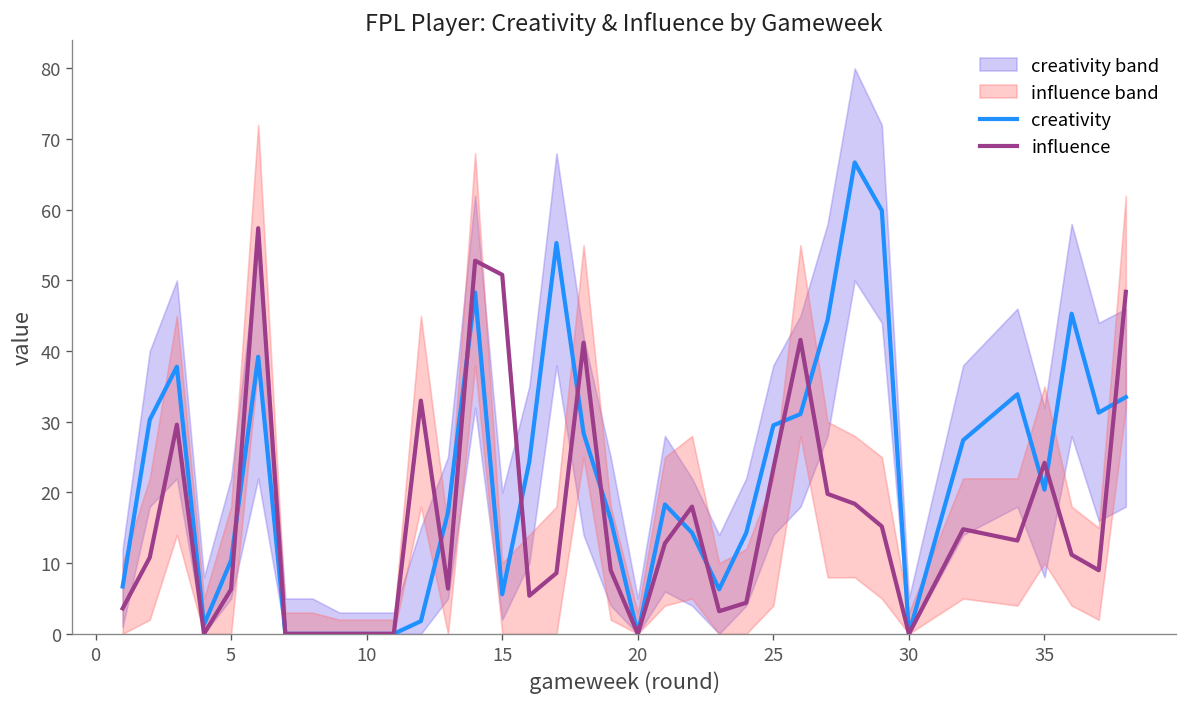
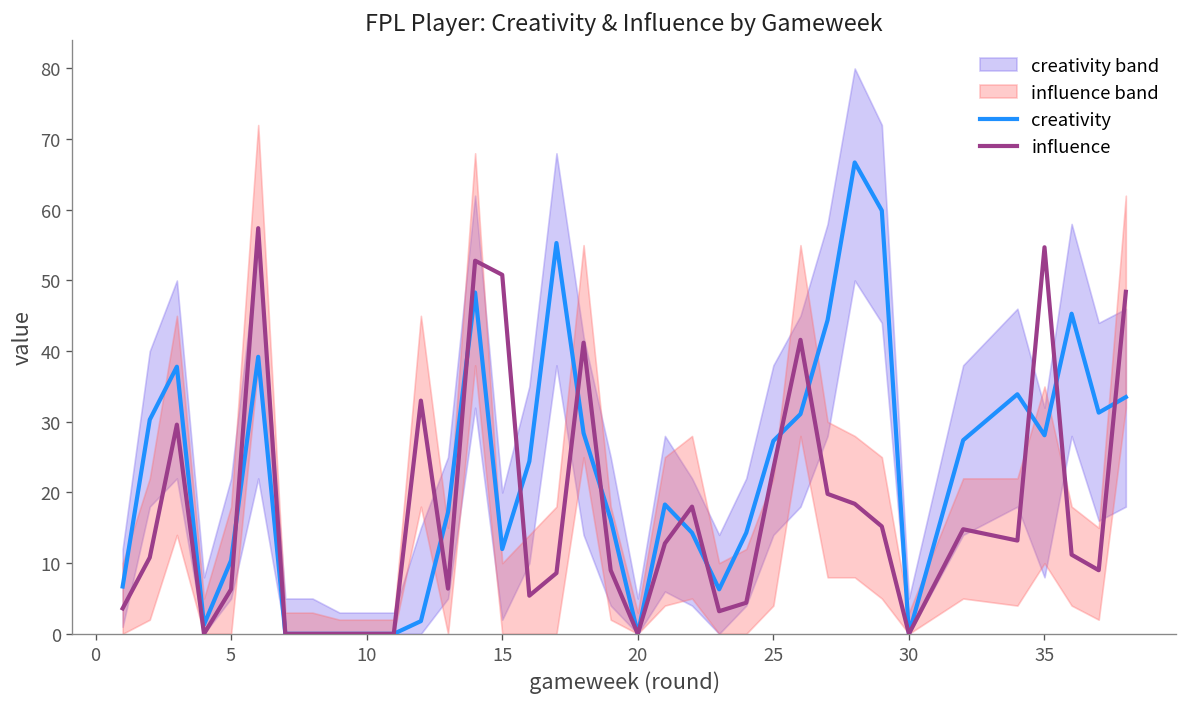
creativity, 15: 6 -> 12
creativity, 25: 30 -> 27
creativity, 35: 20 -> 28
influence, 35: 24 -> 55
